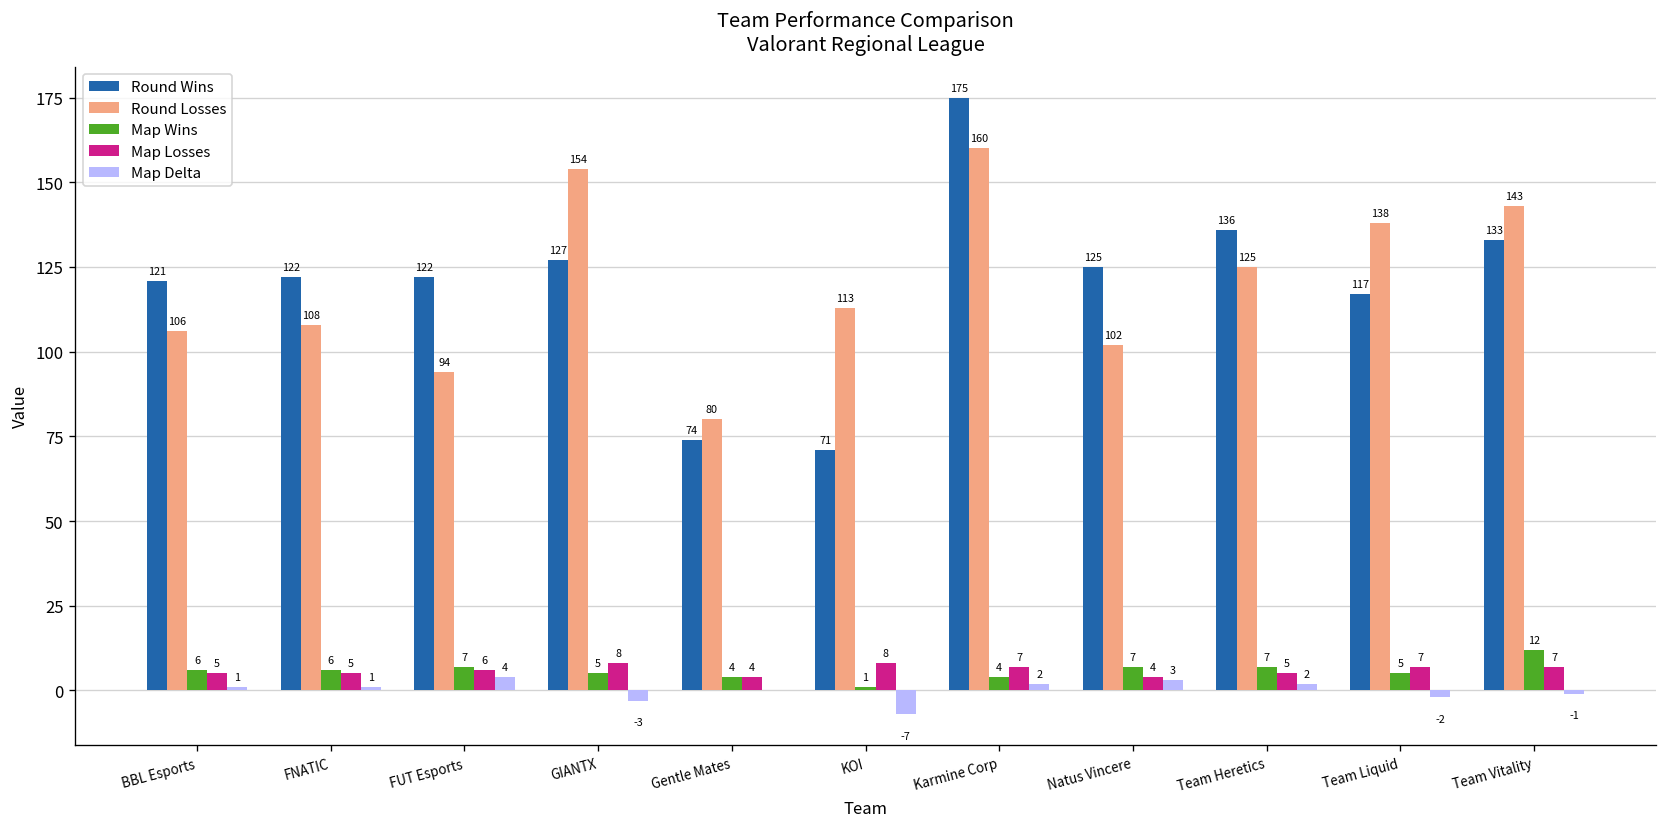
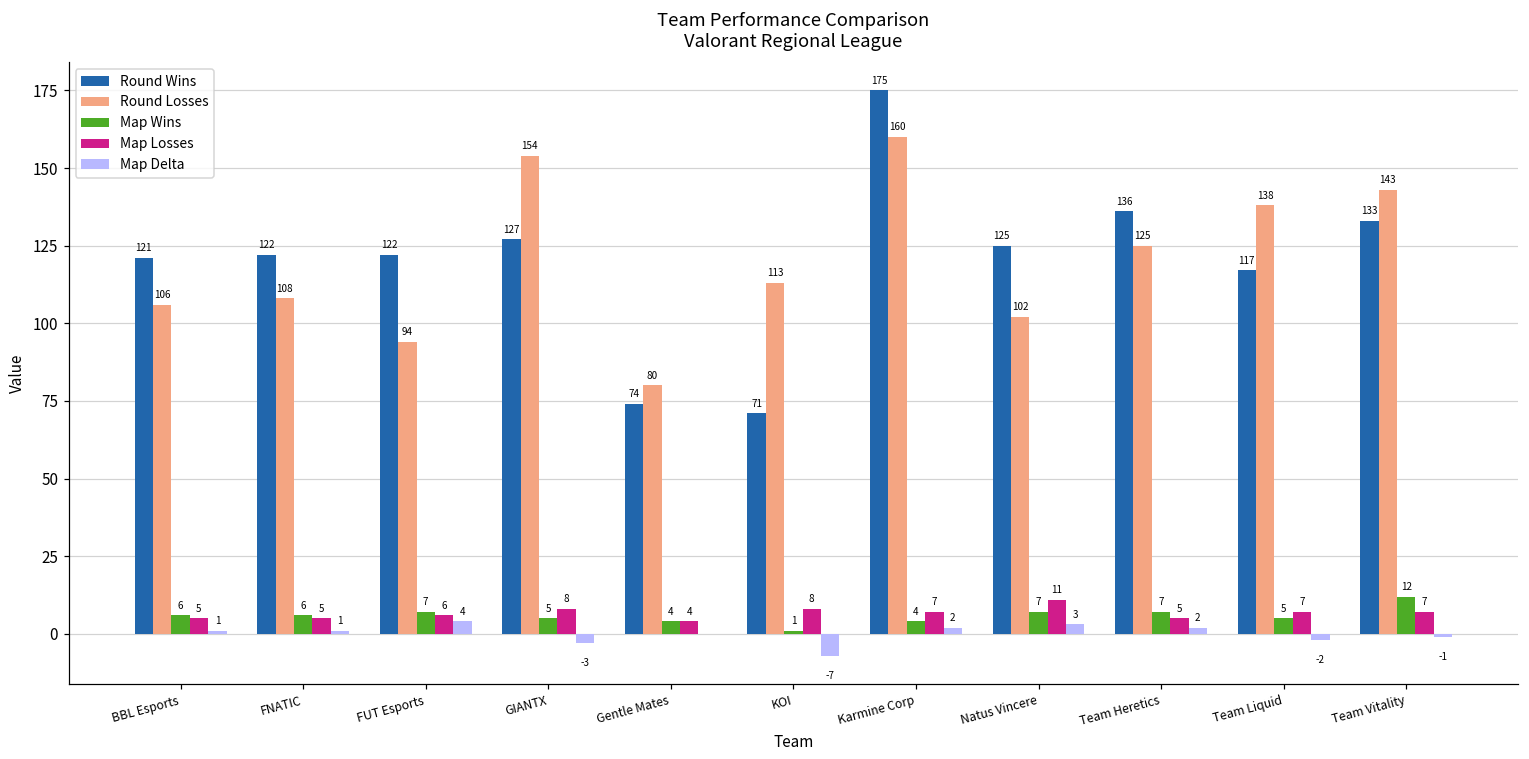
Map Losses, Natus Vincere: 4 -> 11
